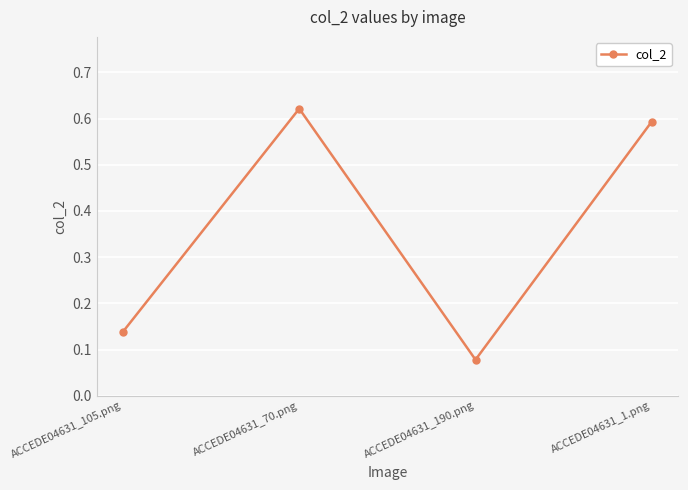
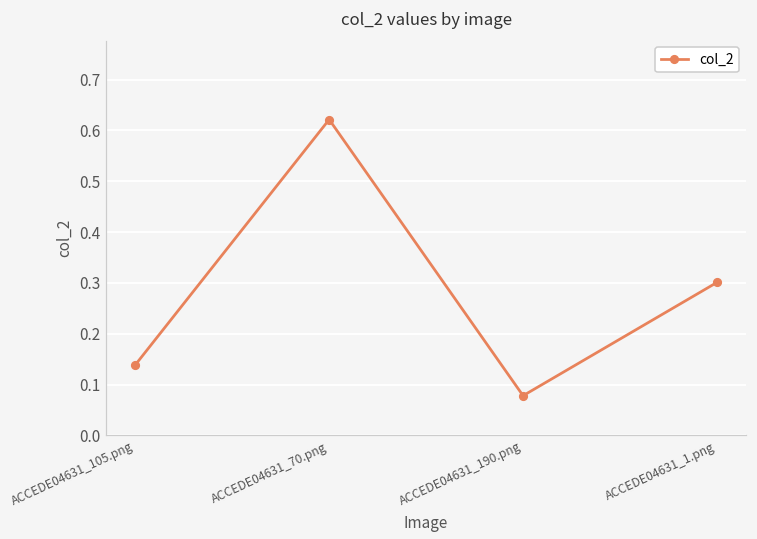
ACCEDE04631_1.png: 0.59 -> 0.30
